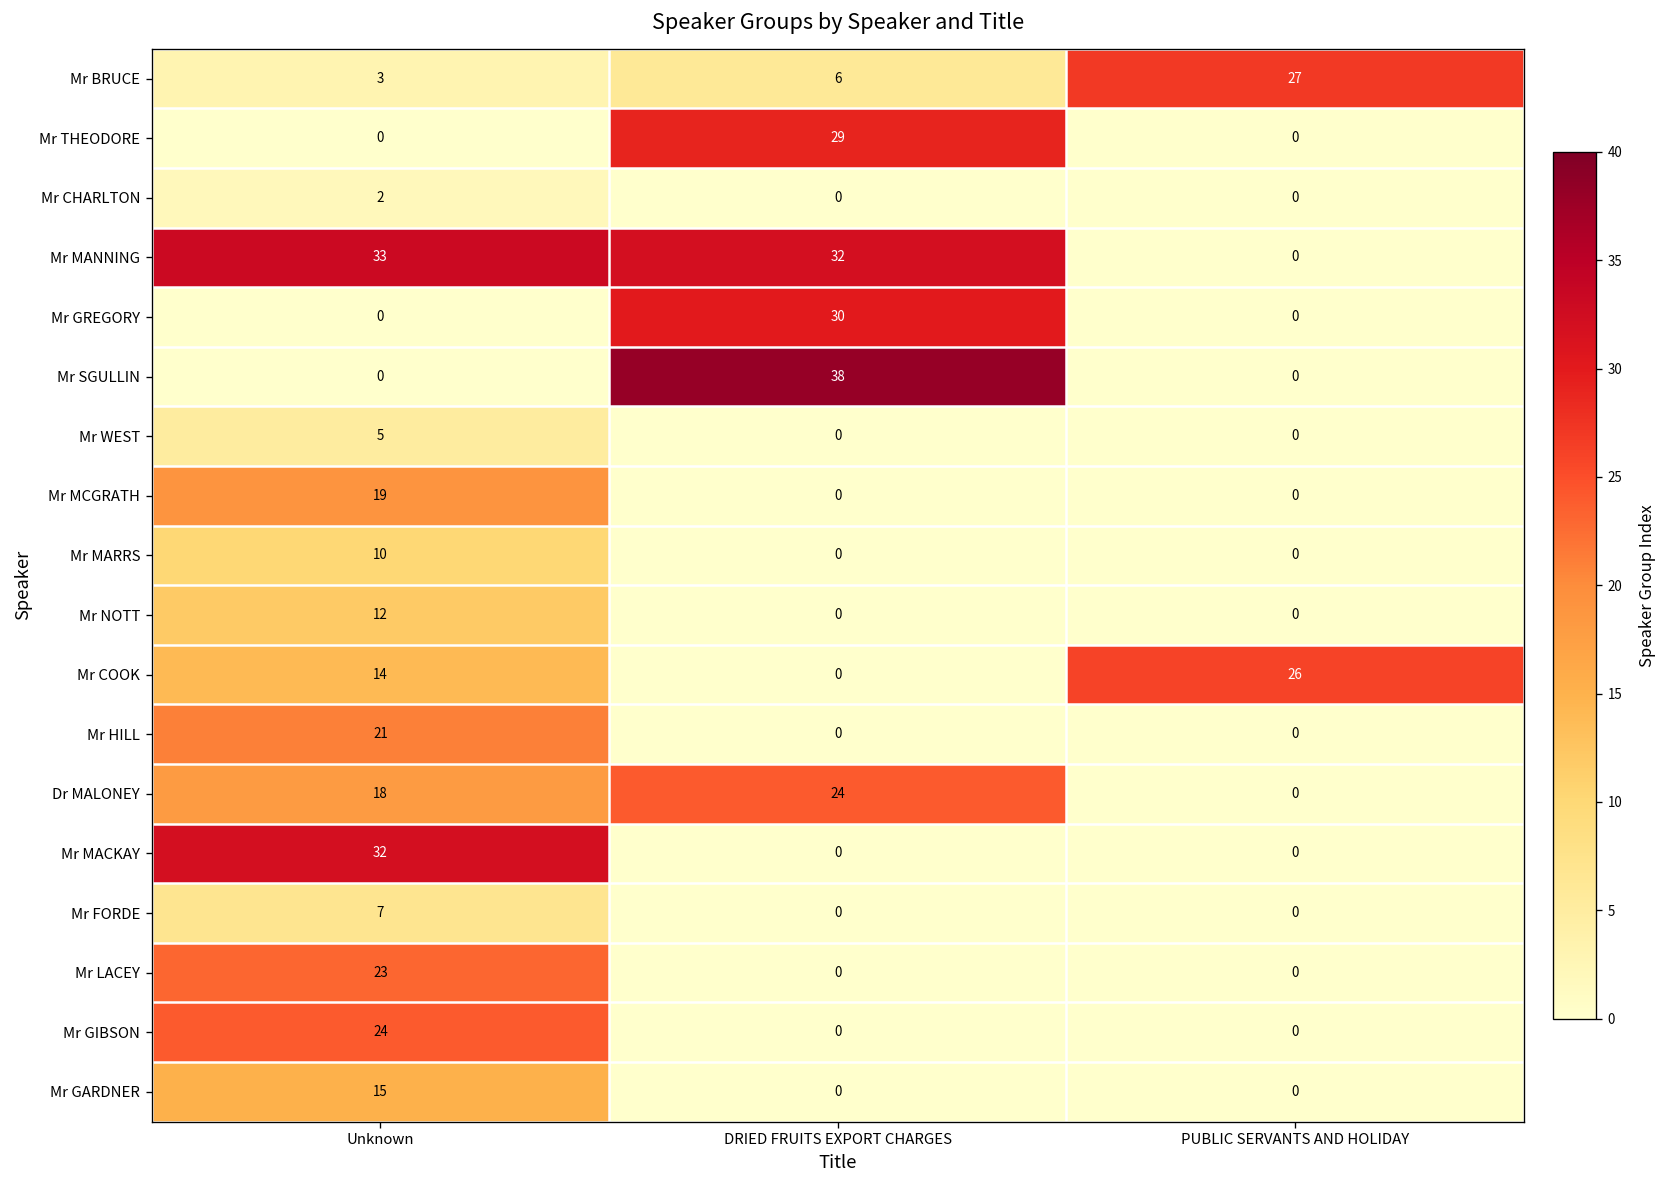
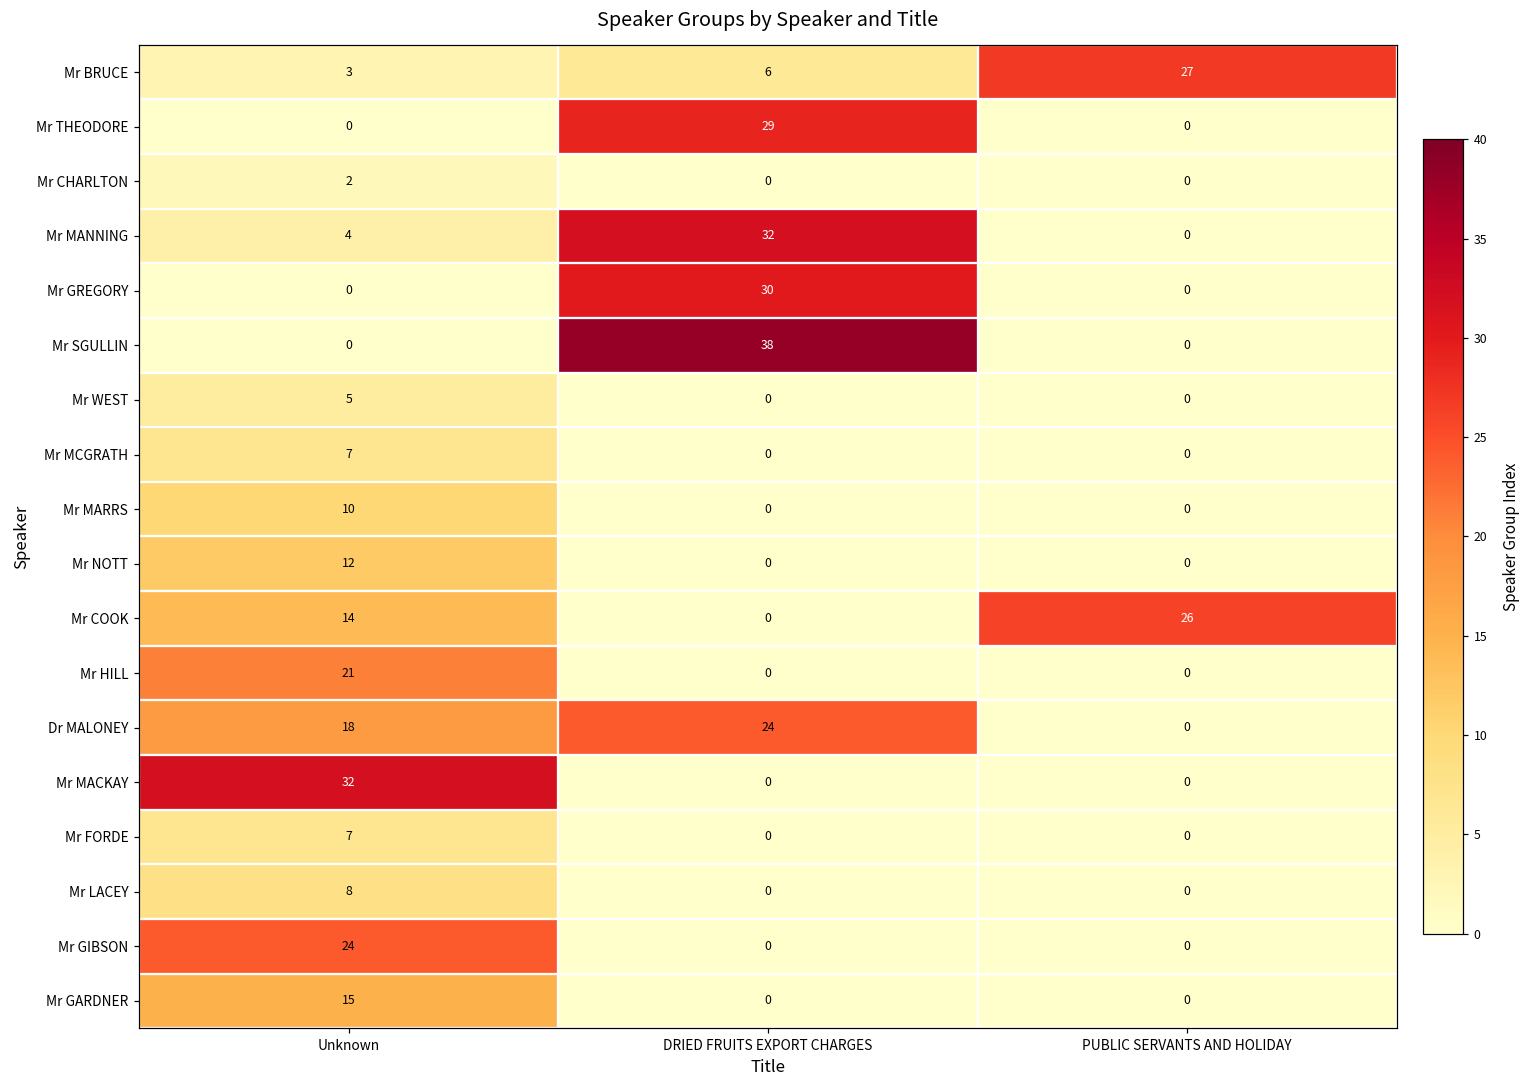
Mr MANNING, Unknown: 33 -> 4
Mr MCGRATH, Unknown: 19 -> 7
Mr LACEY, Unknown: 23 -> 8
